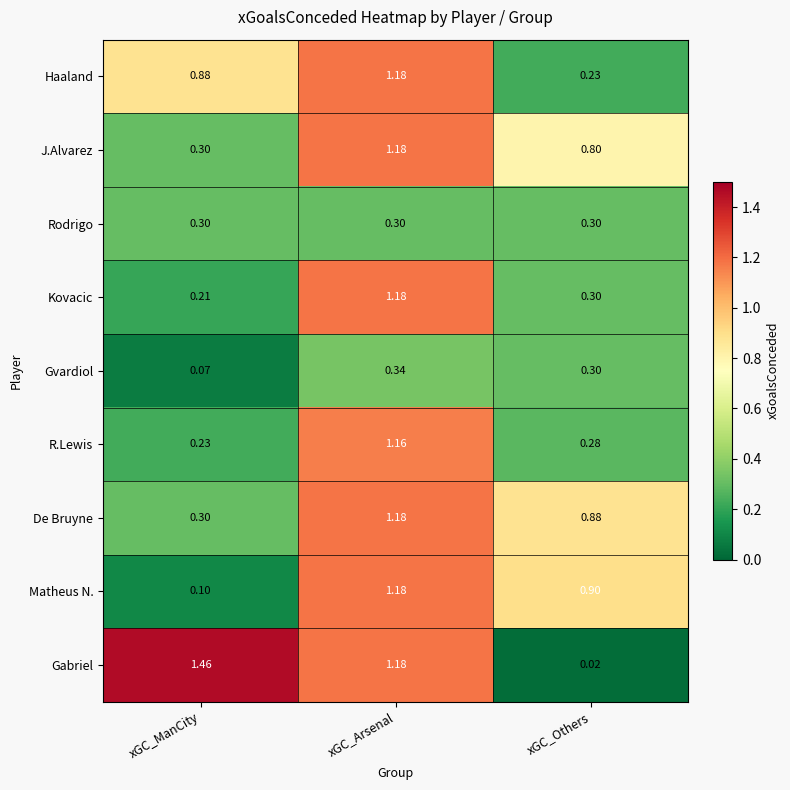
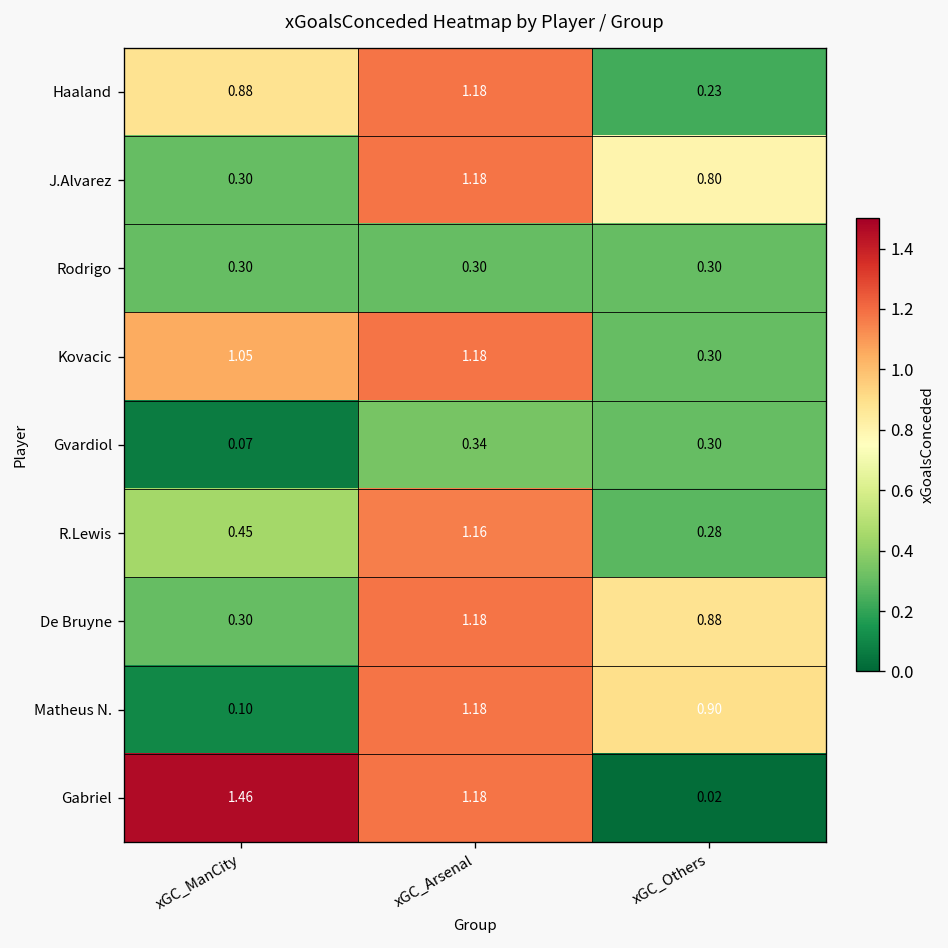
Kovacic, xGC_ManCity: 0.21 -> 1.05
R.Lewis, xGC_ManCity: 0.23 -> 0.45
